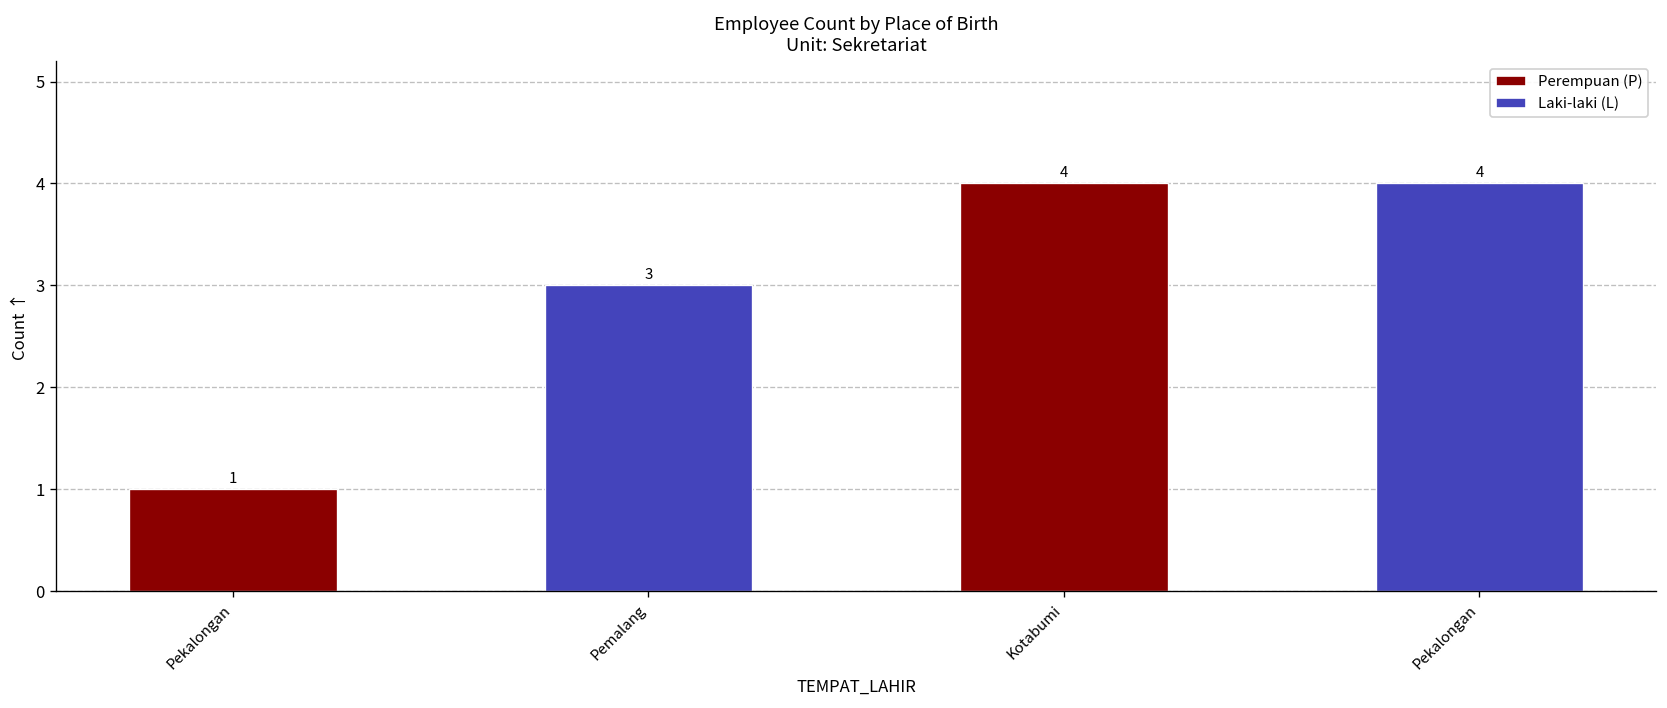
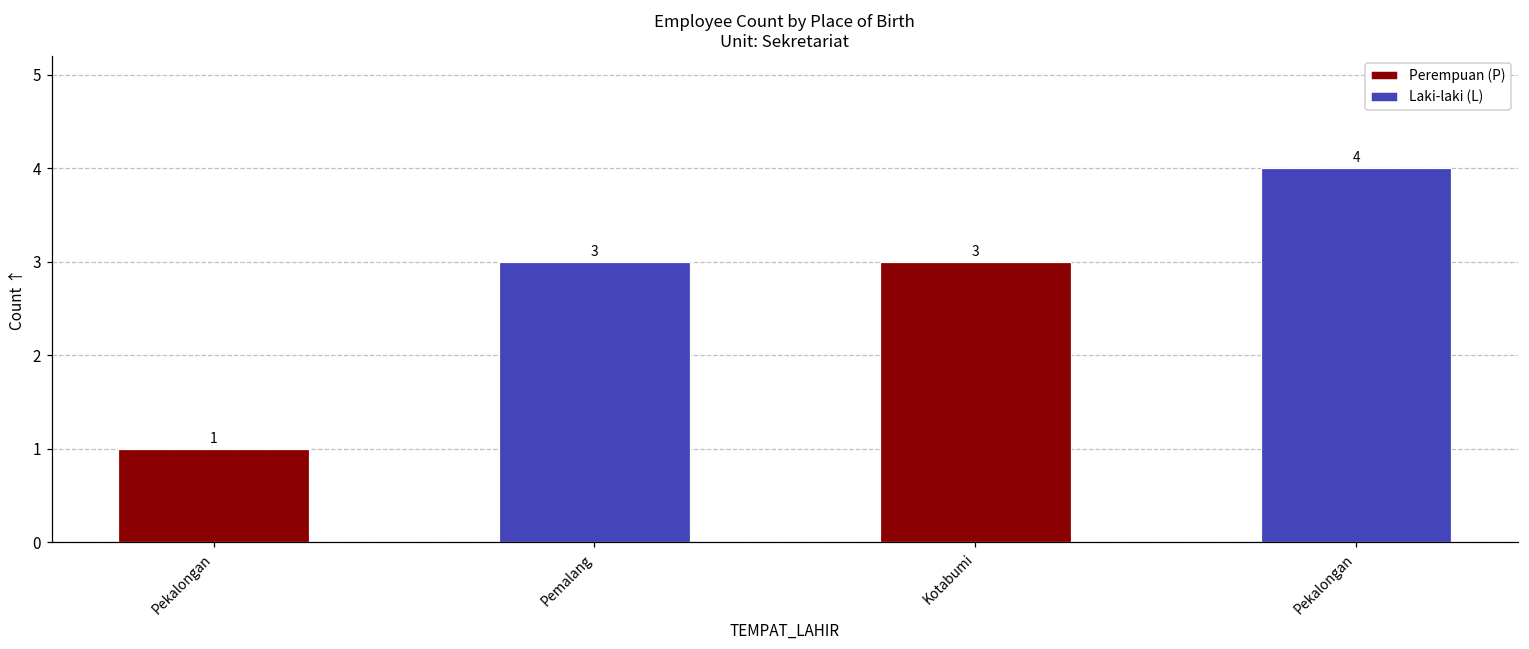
Kotabumi: 4 -> 3
